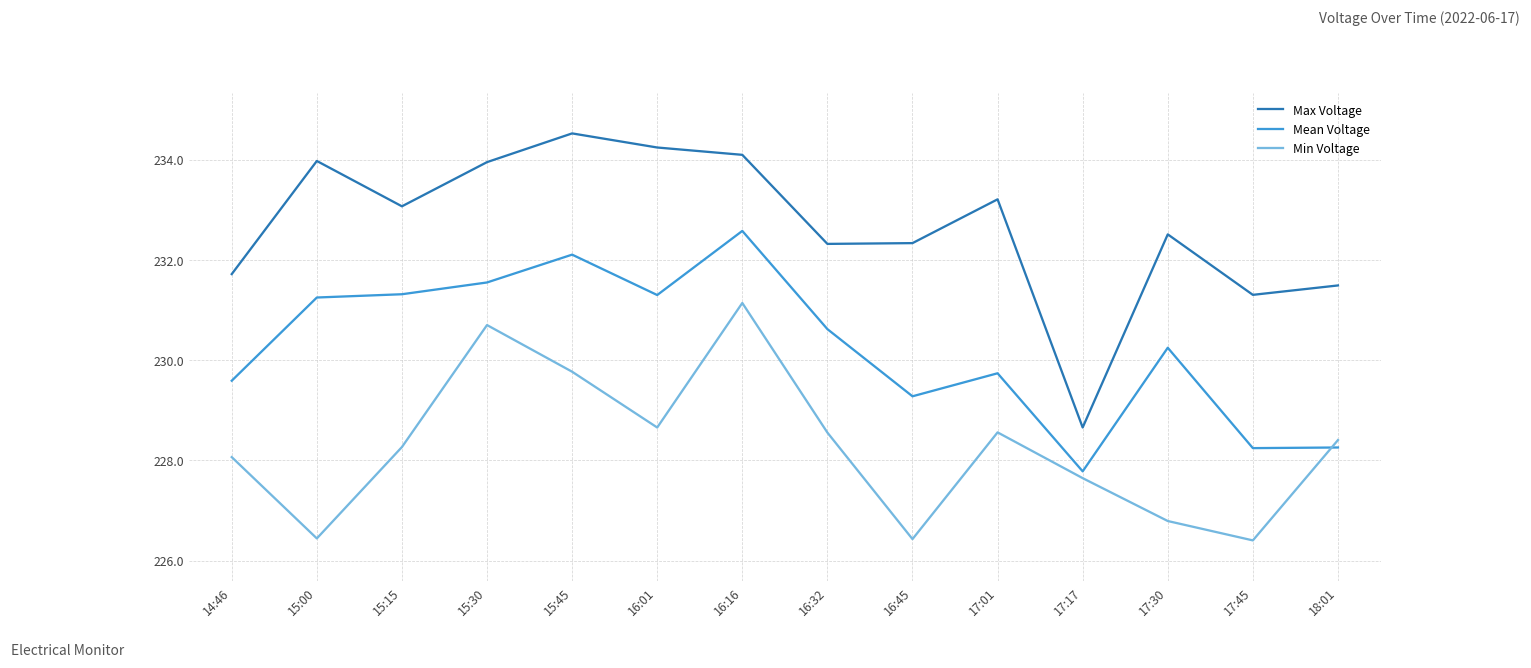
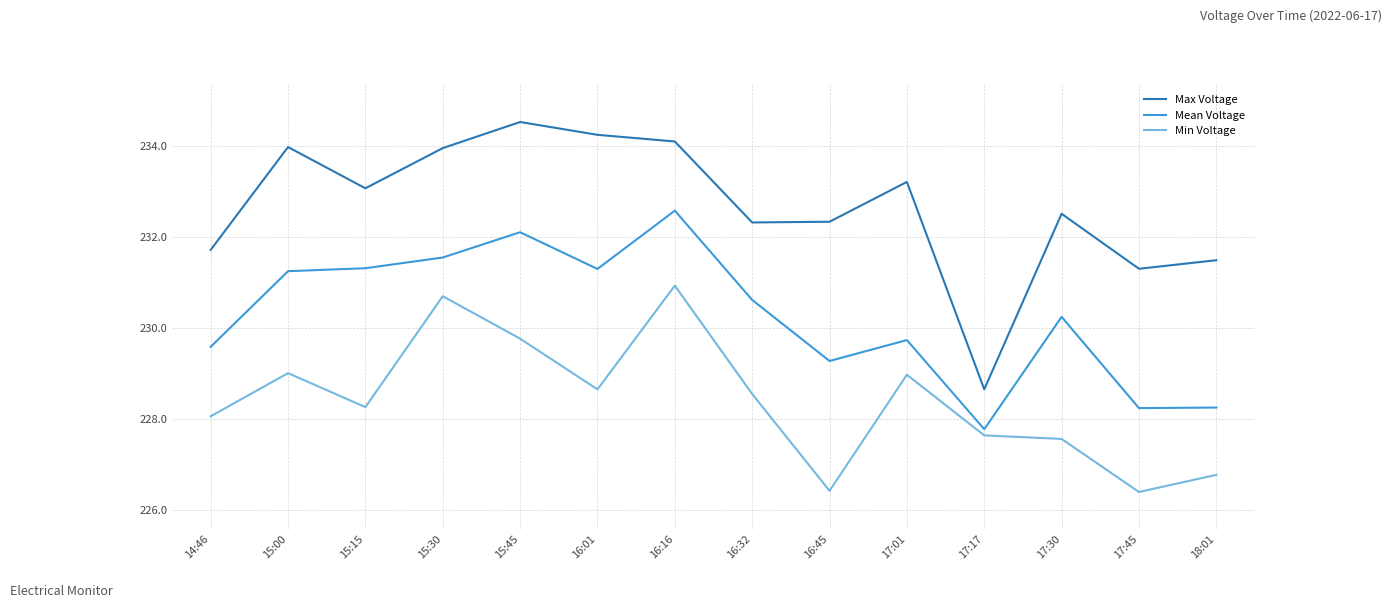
Min Voltage, 15:00: 226.4 -> 229.0
Min Voltage, 16:16: 231.1 -> 230.9
Min Voltage, 17:01: 228.6 -> 229.0
Min Voltage, 17:30: 226.8 -> 227.6
Min Voltage, 18:01: 228.4 -> 226.8
